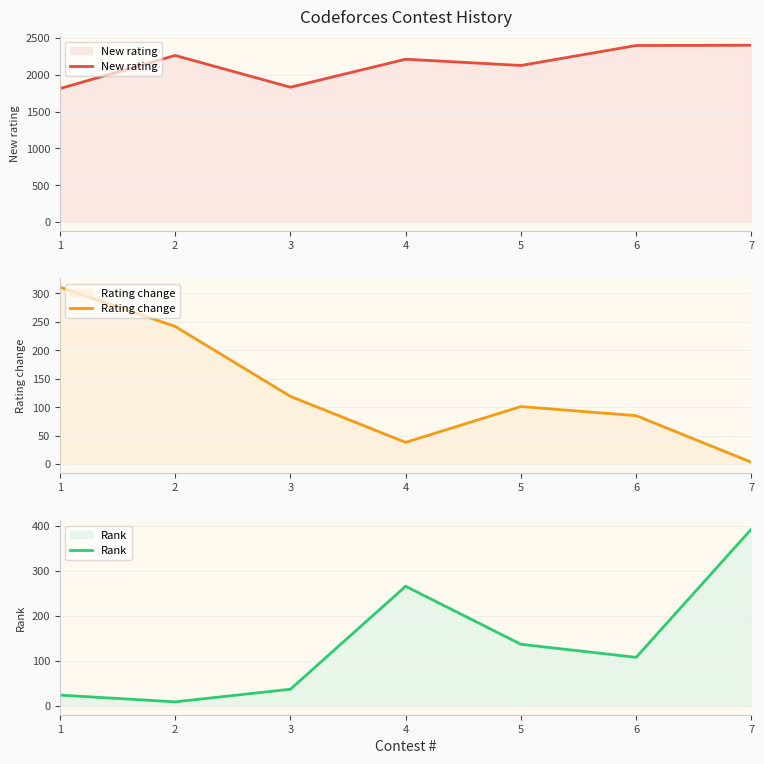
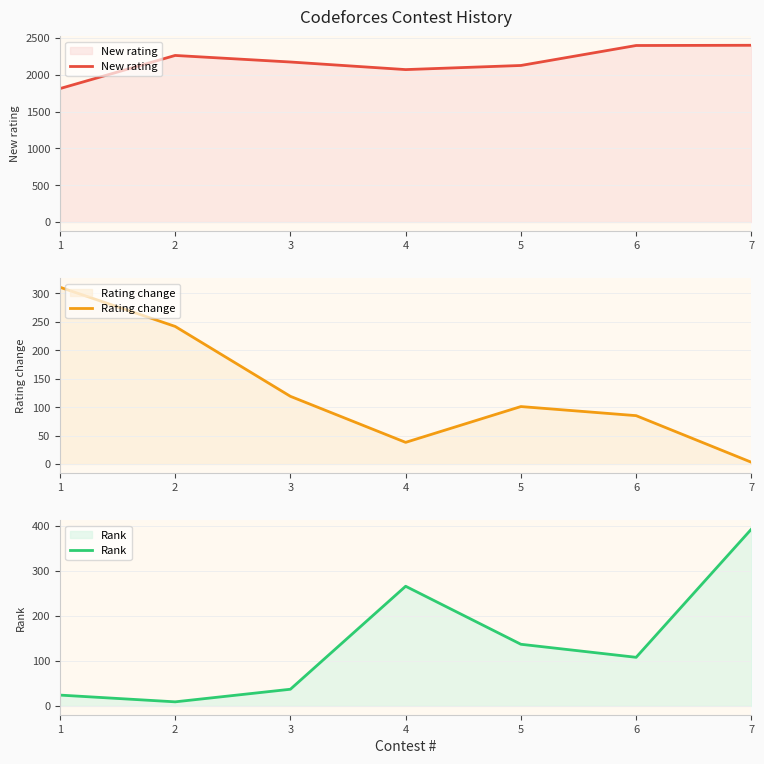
Codeforces Contest History, 3: 1800 -> 2200
Codeforces Contest History, 4: 2200 -> 2100
